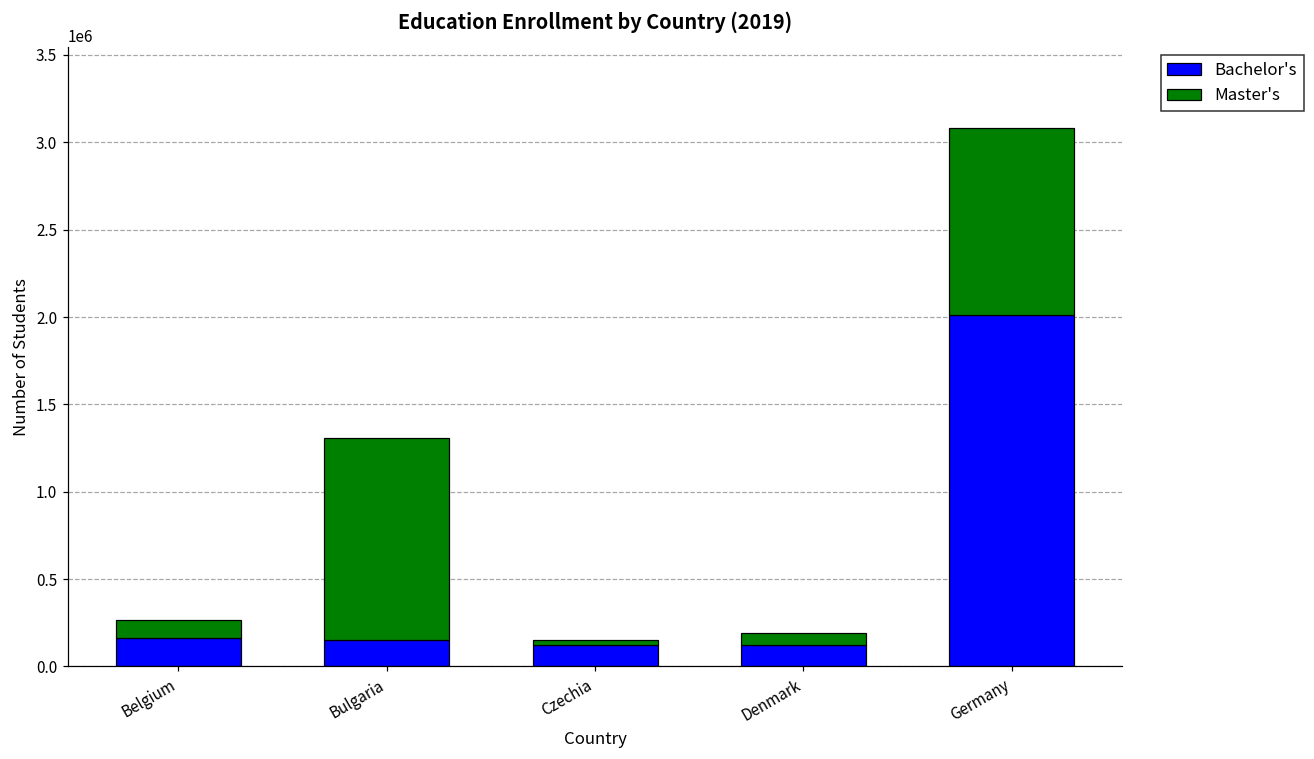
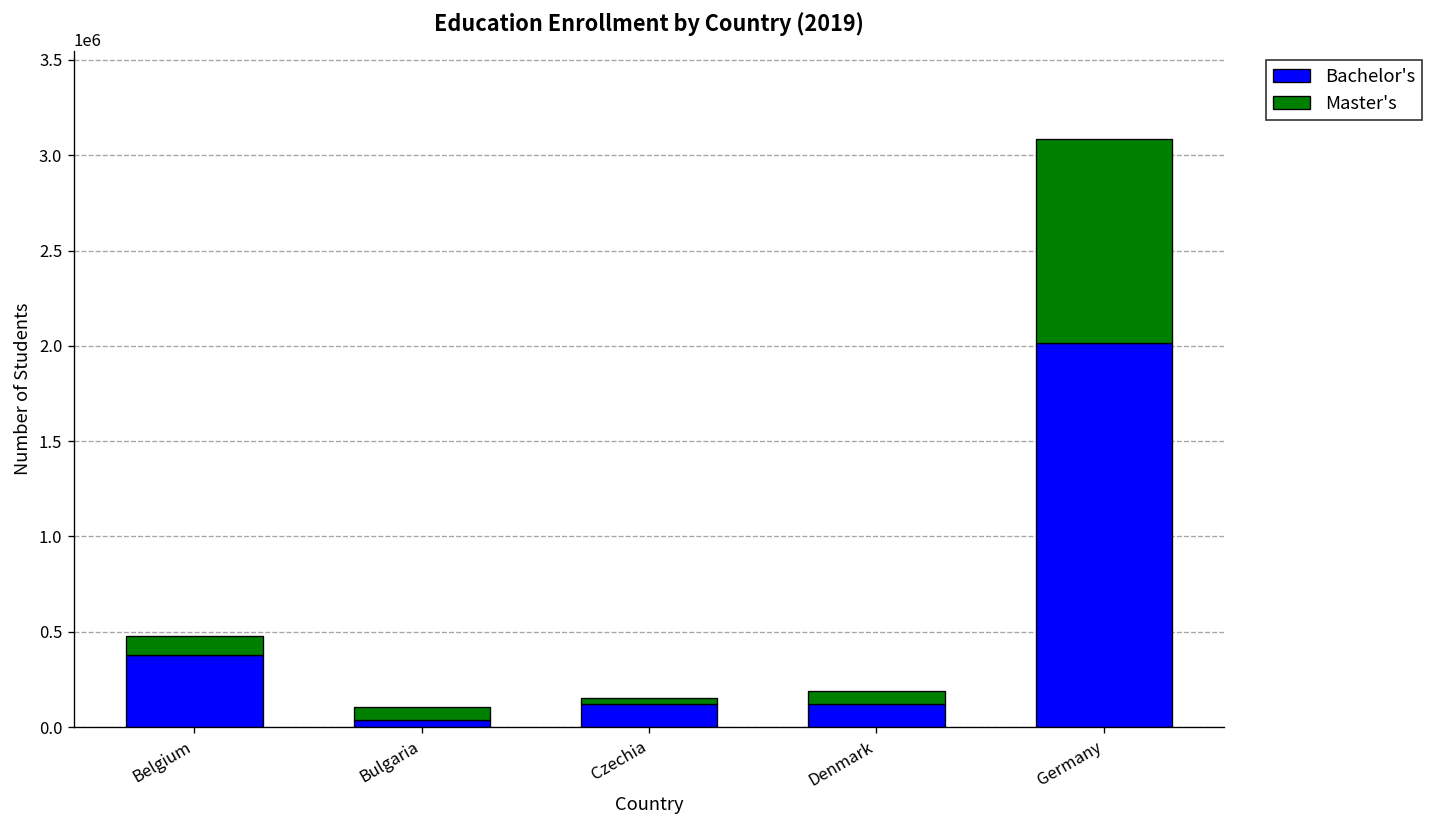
Bachelor's, Belgium: 160000 -> 380000
Bachelor's, Bulgaria: 150000 -> 30000
Master's, Bulgaria: 1160000 -> 70000
